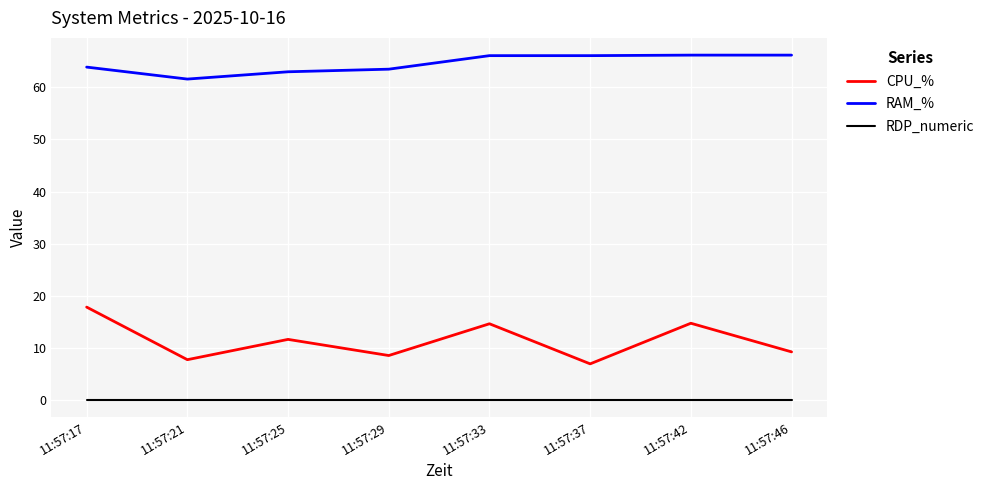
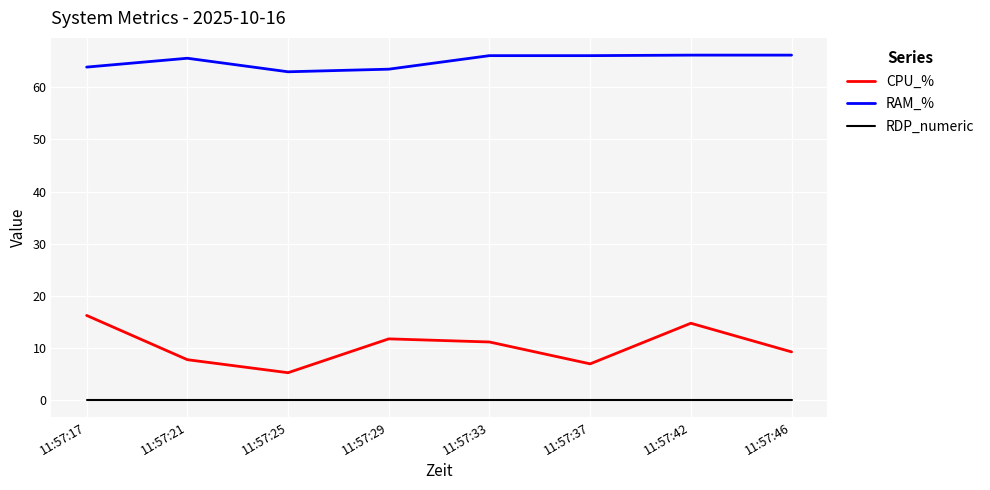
CPU_%, 11:57:17: 18 -> 16
RAM_%, 11:57:21: 62 -> 66
CPU_%, 11:57:25: 12 -> 5
CPU_%, 11:57:29: 9 -> 12
CPU_%, 11:57:33: 15 -> 11
